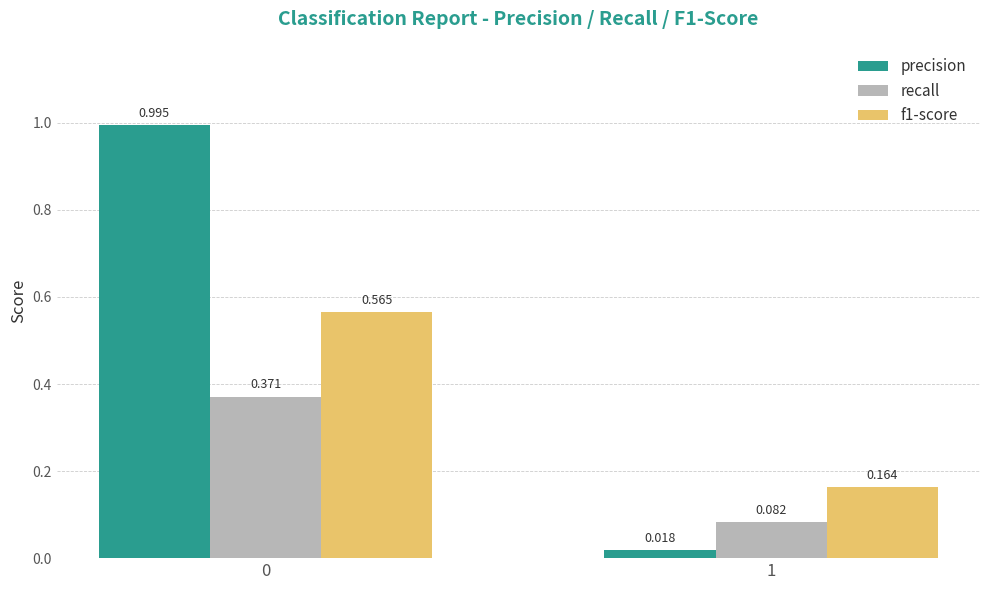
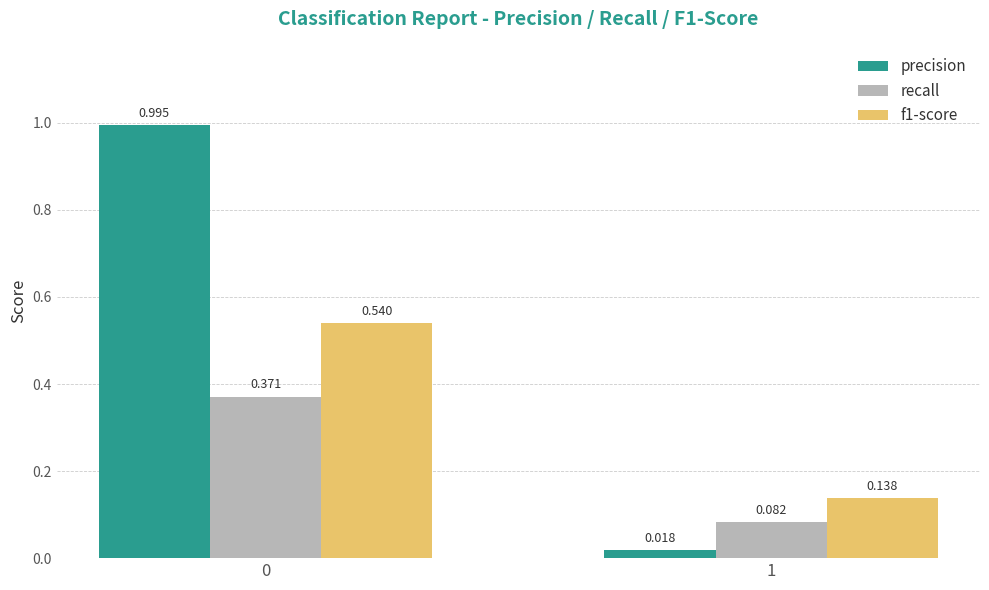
f1-score, 0: 0.565 -> 0.540
f1-score, 1: 0.164 -> 0.138
